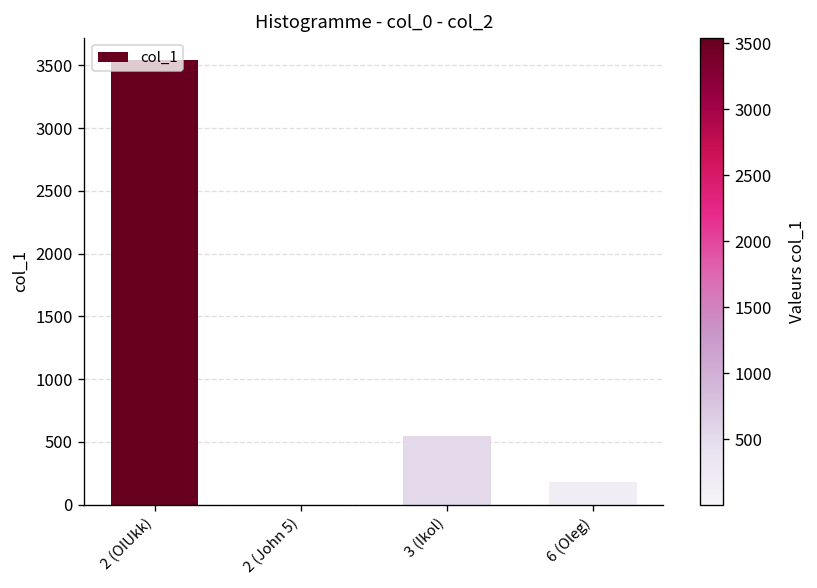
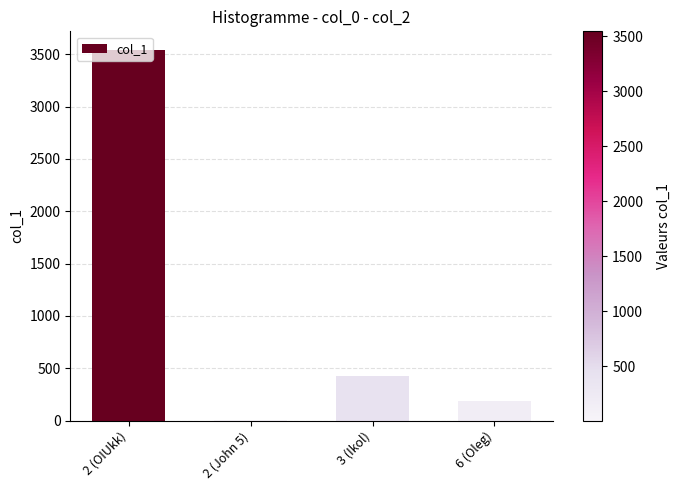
3 (Ikol): 540 -> 420
